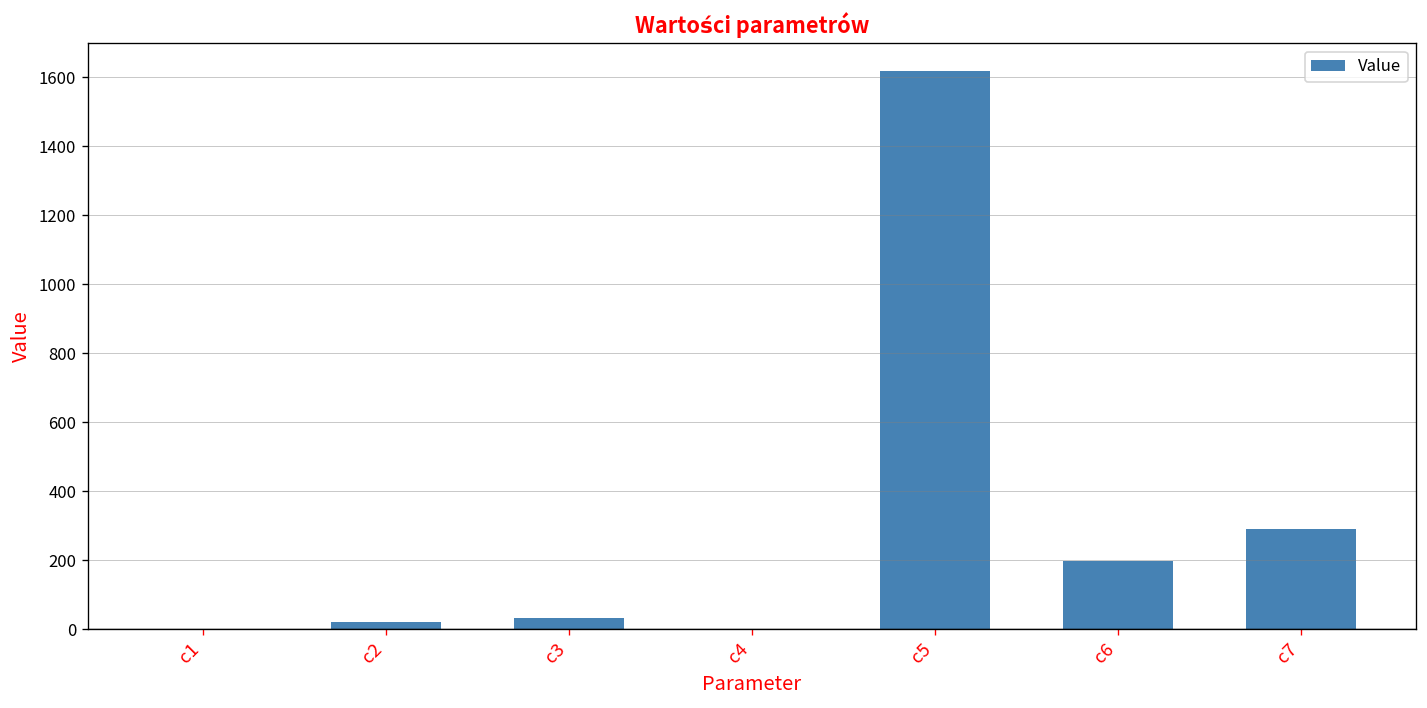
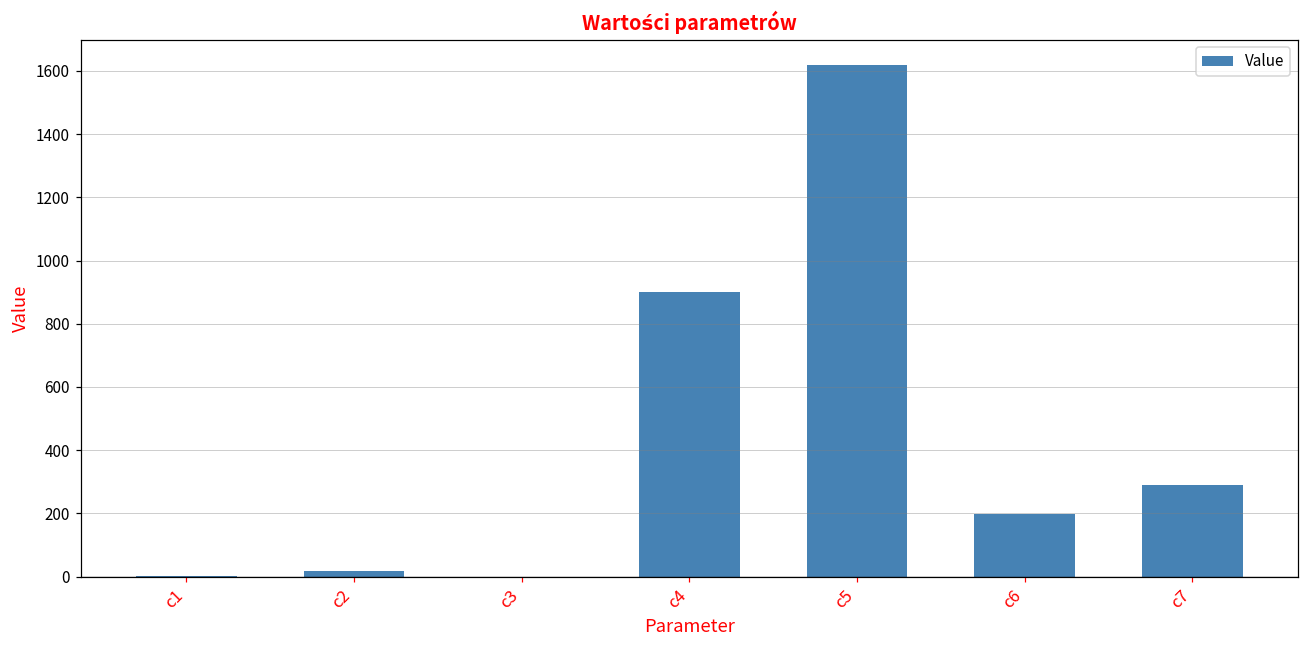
c3: 30 -> 0
c4: 0 -> 900
